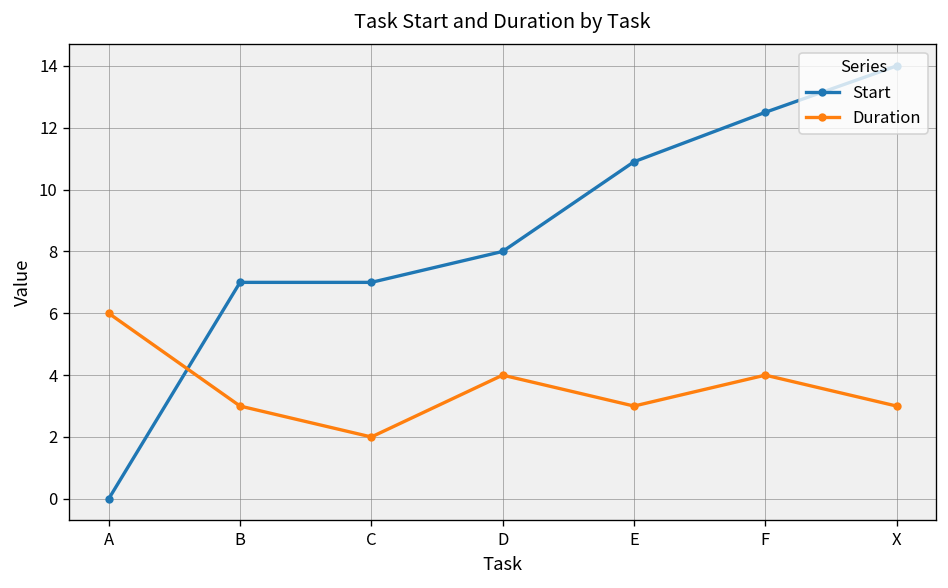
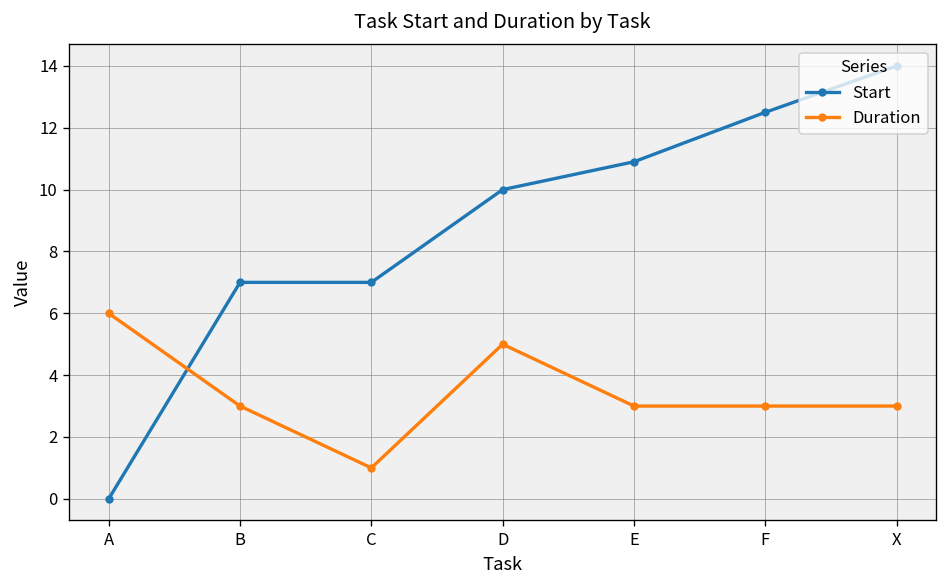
Duration, C: 2 -> 1
Start, D: 8 -> 10
Duration, D: 4 -> 5
Duration, F: 4 -> 3
